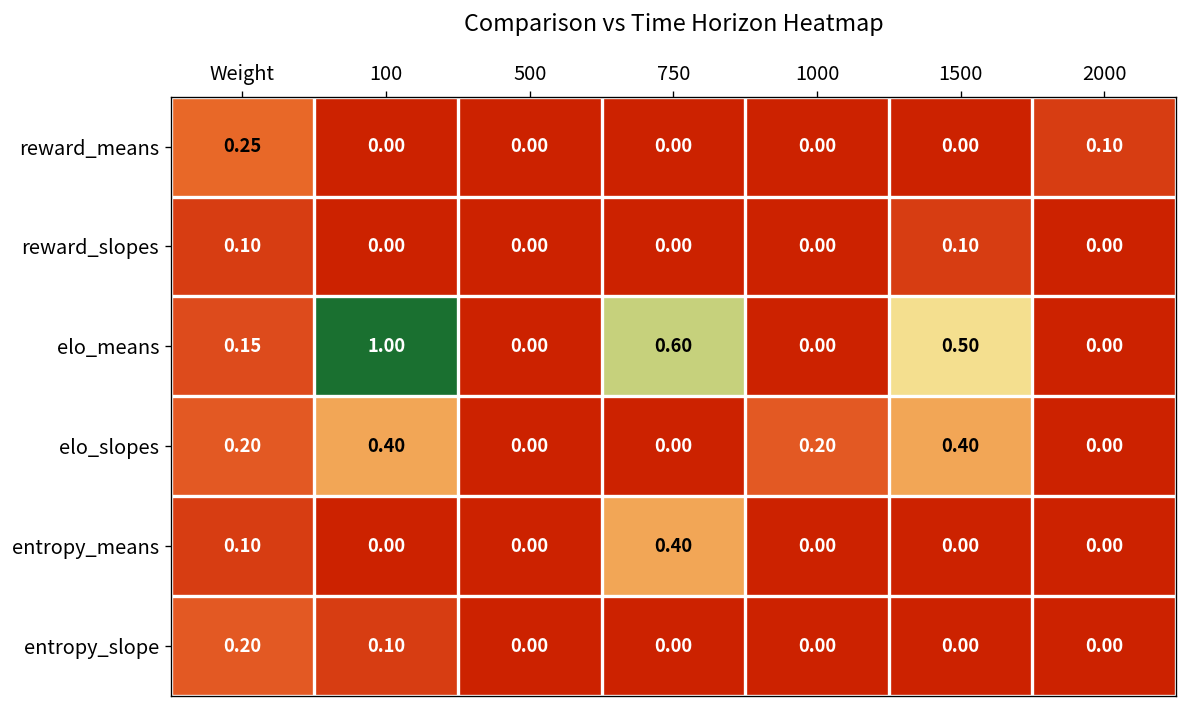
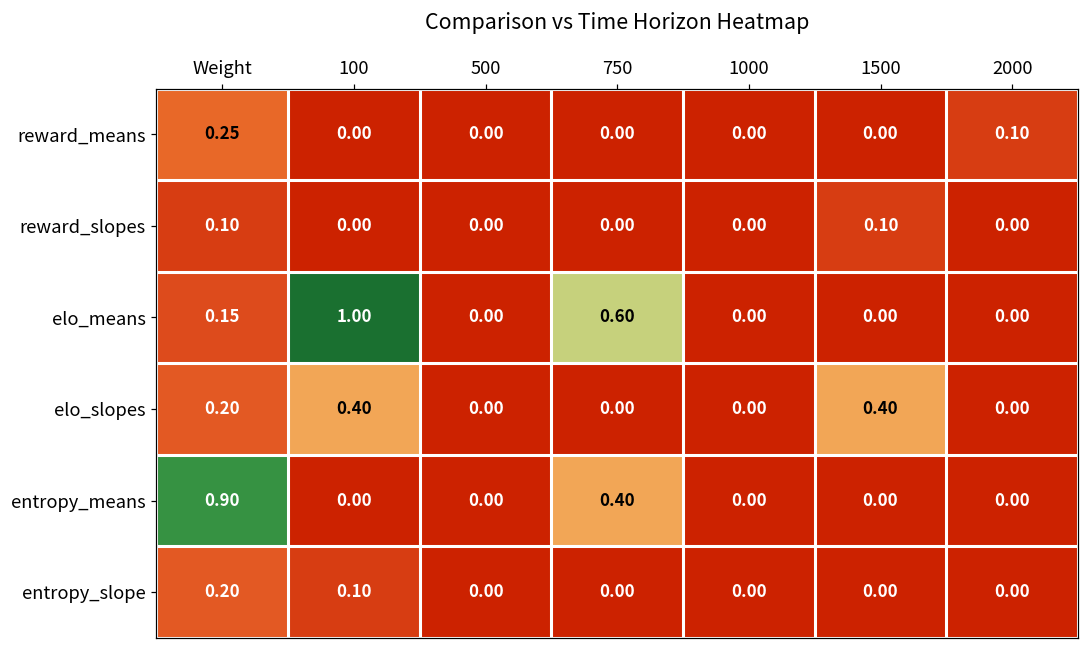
elo_means, 1500: 0.50 -> 0.00
elo_slopes, 1000: 0.20 -> 0.00
entropy_means, Weight: 0.10 -> 0.90
